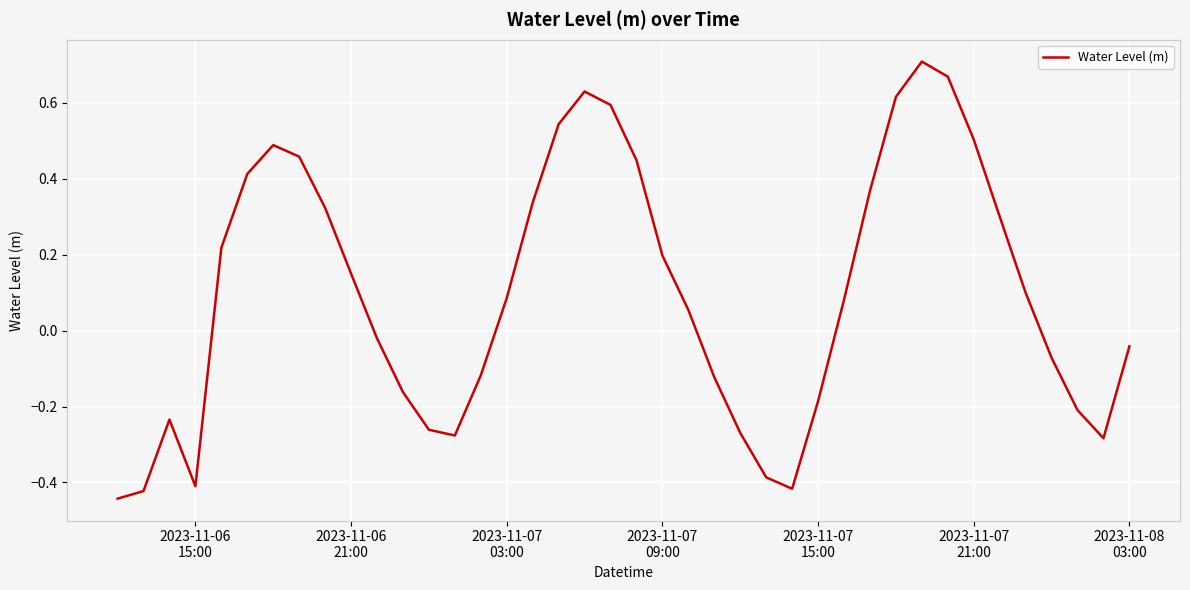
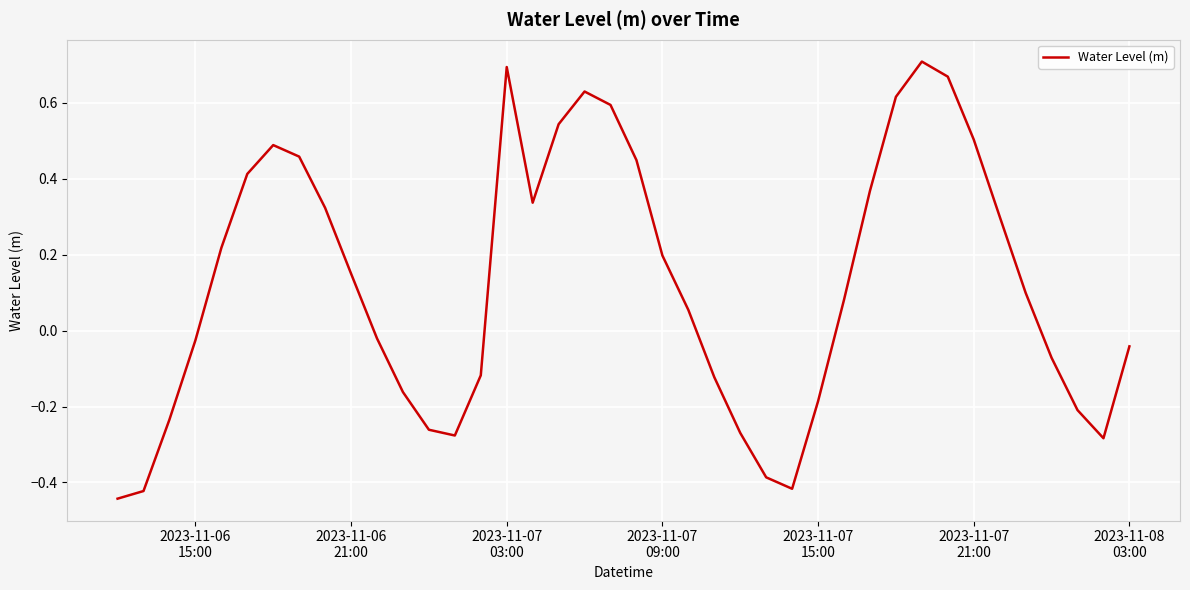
2023-11-06 15:00: -0.41 -> -0.03
2023-11-07 03:00: 0.09 -> 0.69
